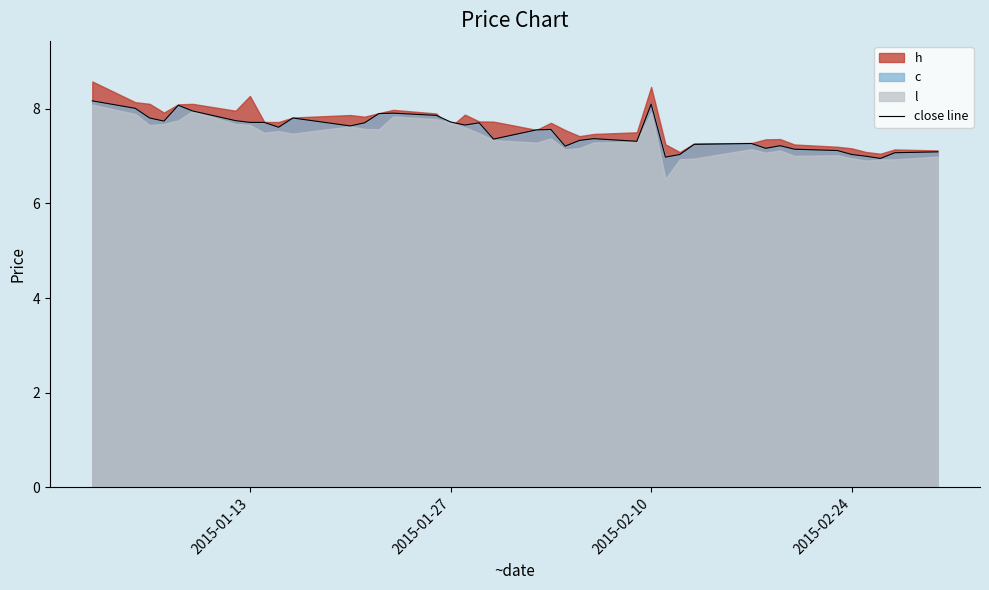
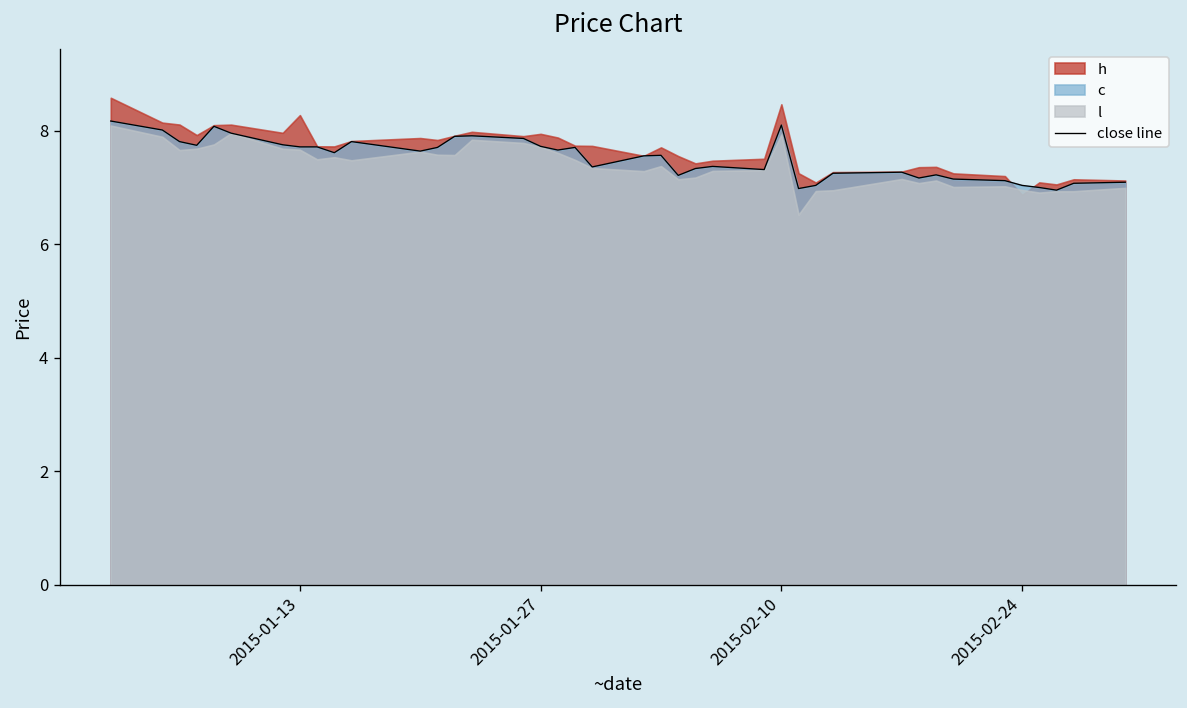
h, 2015-01-27: 7.6 -> 7.9
h, 2015-02-24: 7.2 -> 6.9
